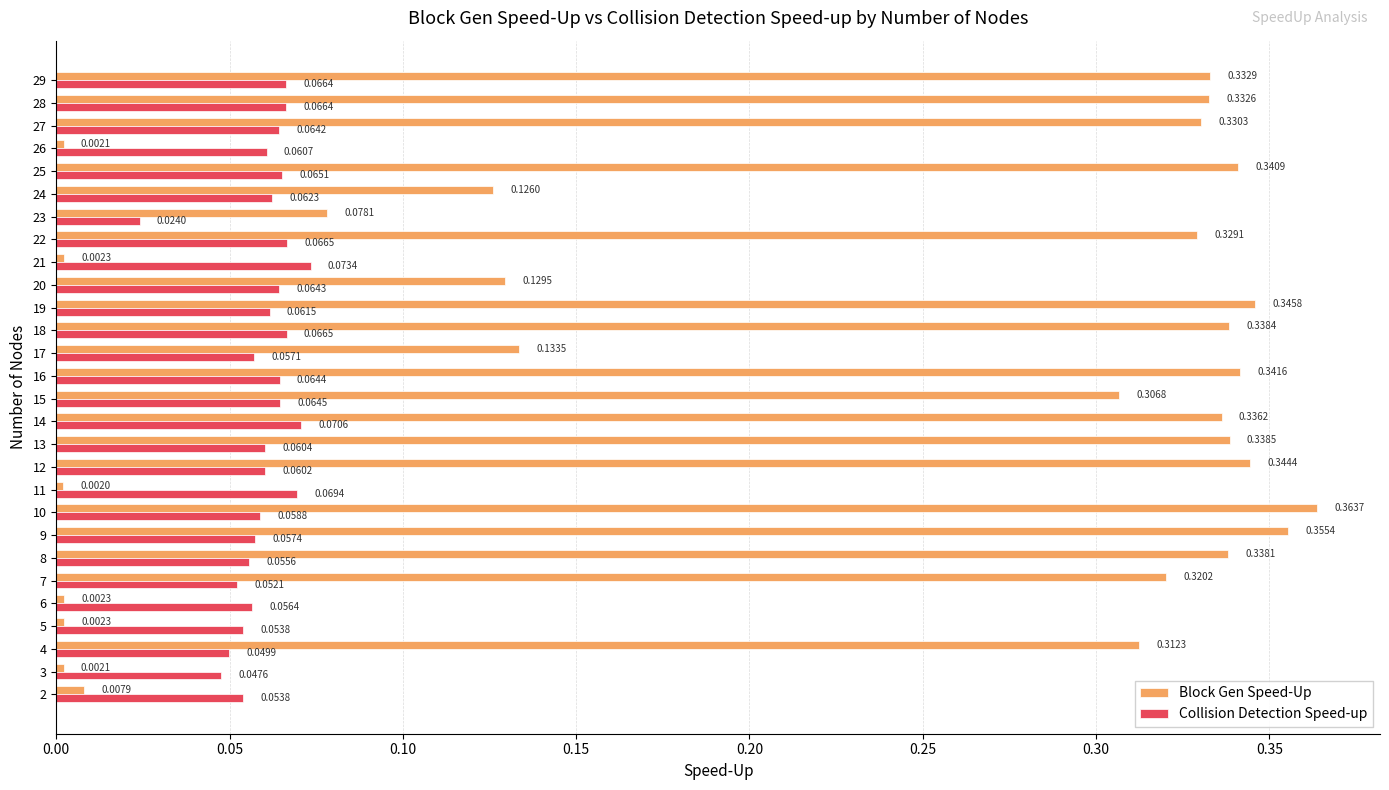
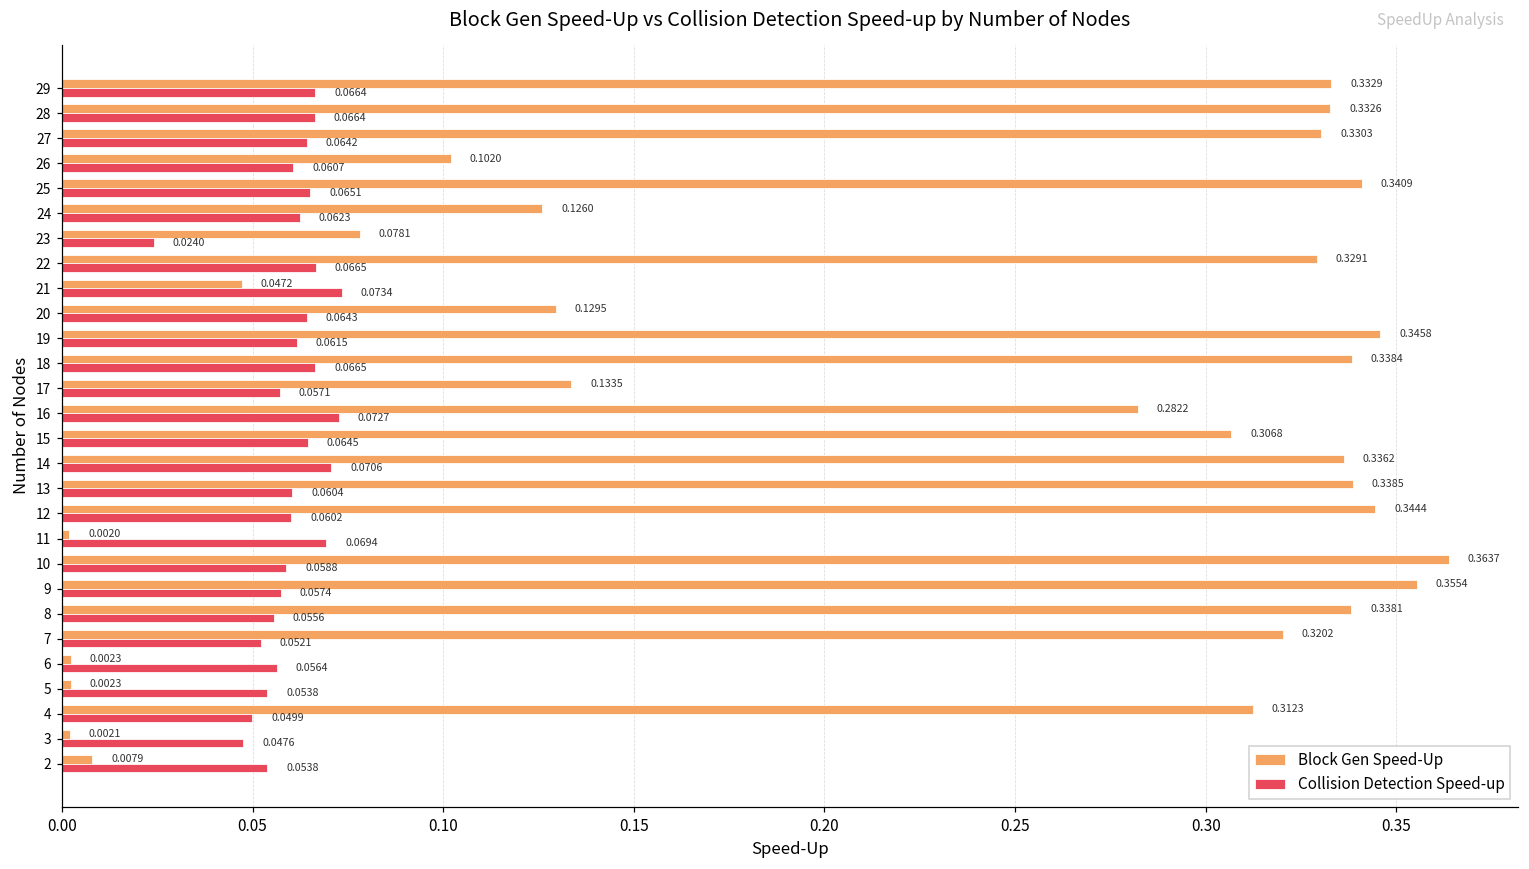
Block Gen Speed-Up, 26: 0.0021 -> 0.1020
Block Gen Speed-Up, 21: 0.0023 -> 0.0472
Block Gen Speed-Up, 16: 0.3416 -> 0.2822
Collision Detection Speed-up, 16: 0.0644 -> 0.0727
